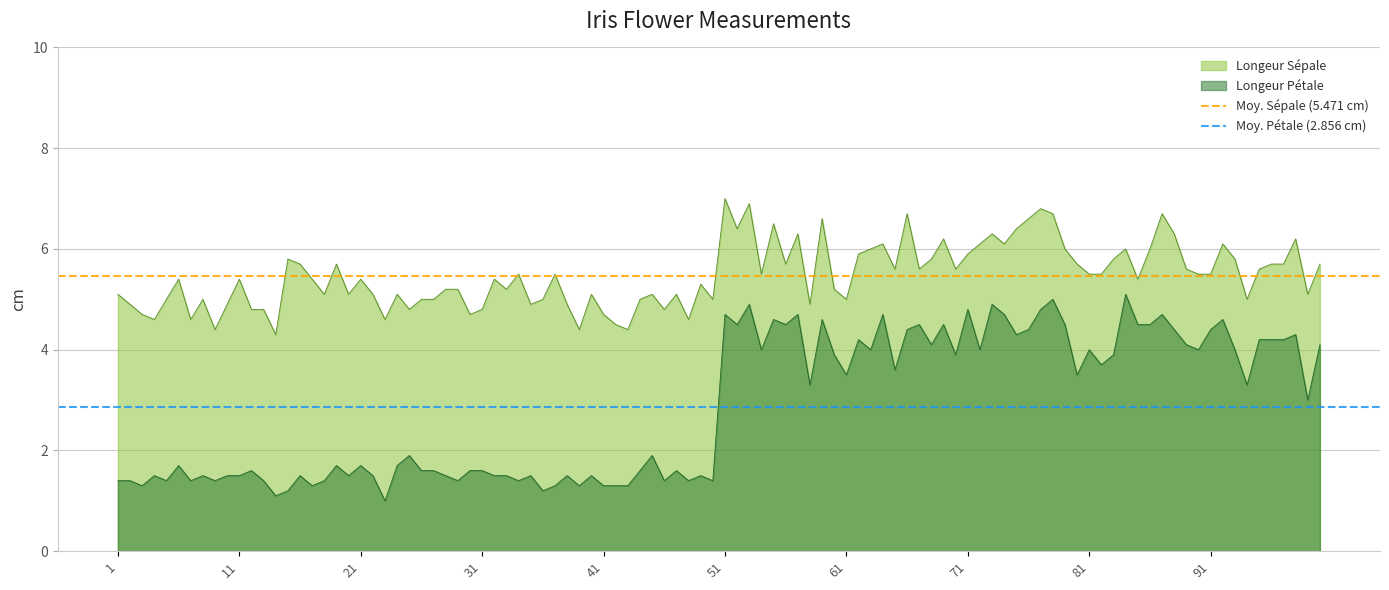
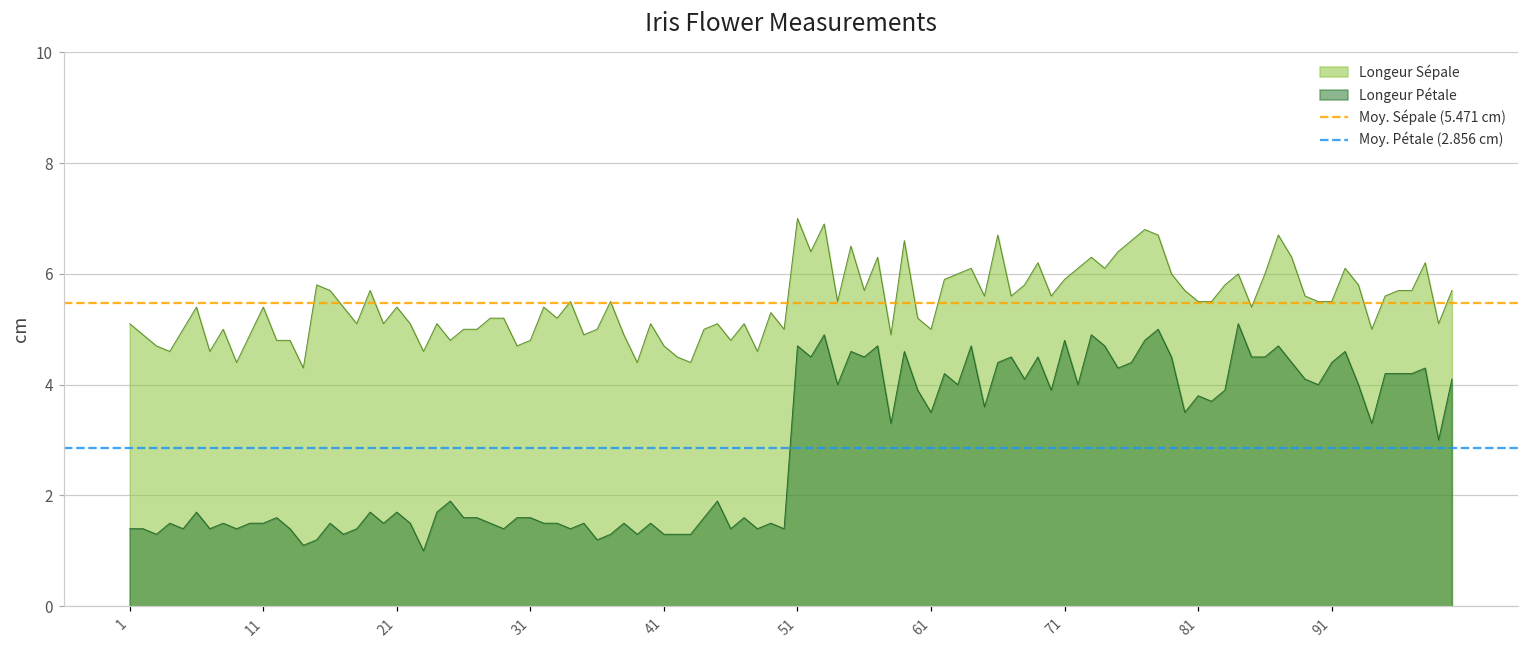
Longeur Pétale, 81: 4.0 -> 3.8
